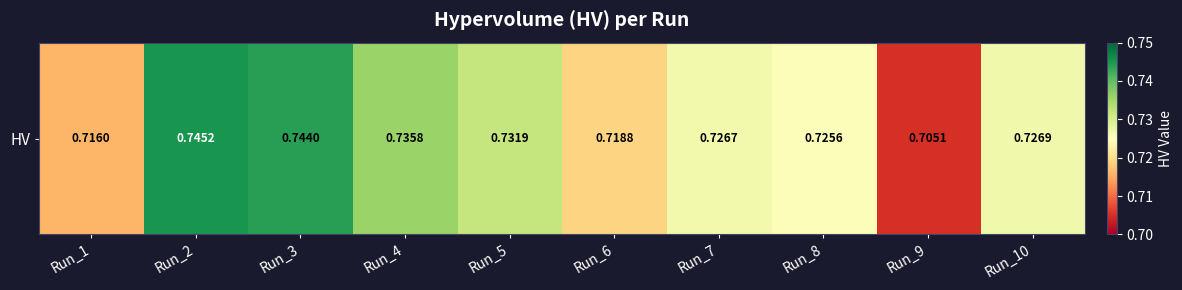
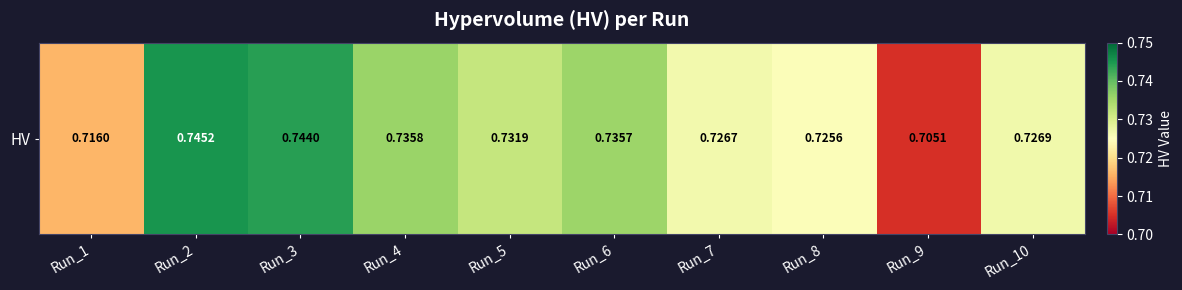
HV, Run_6: 0.7188 -> 0.7357
